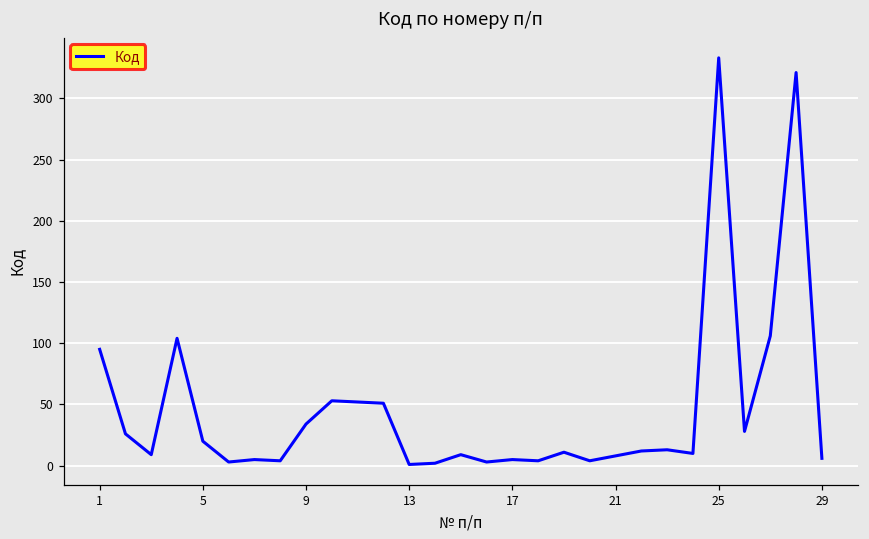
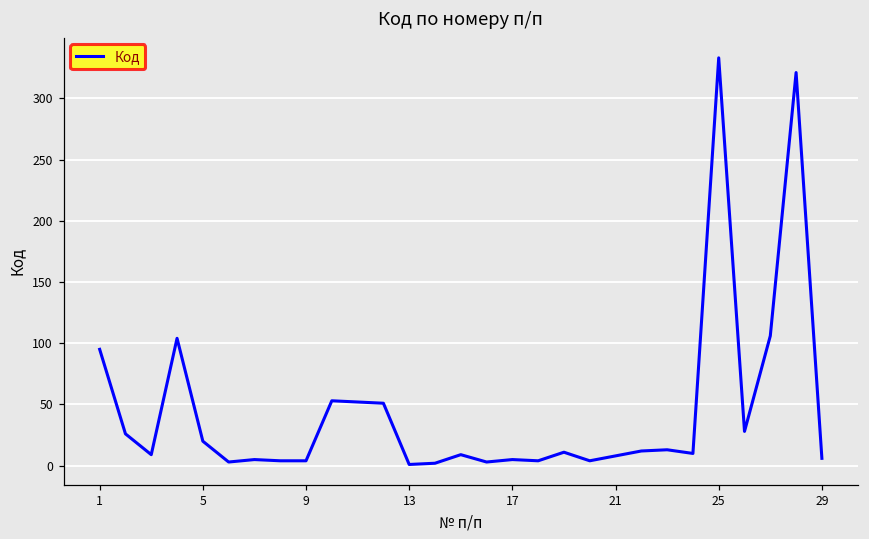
9: 34 -> 4
